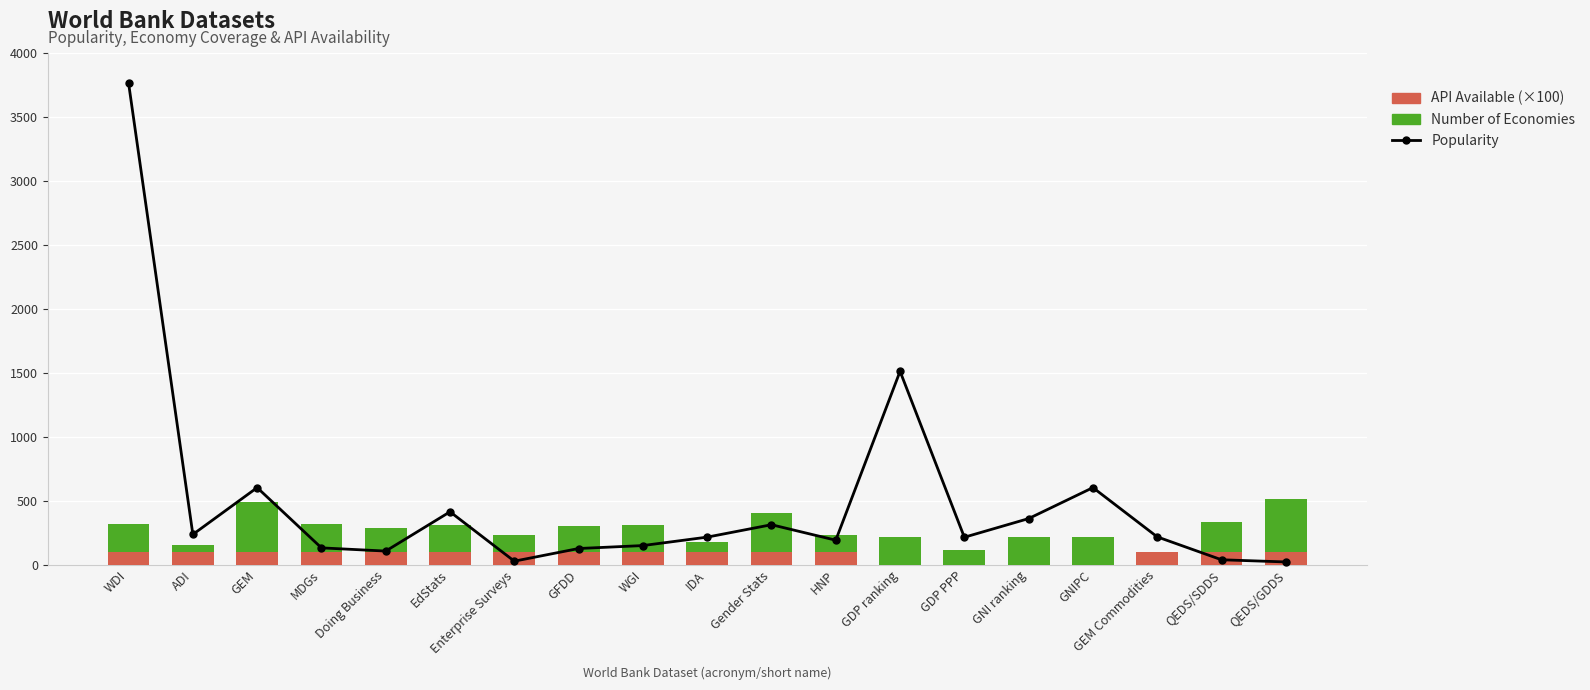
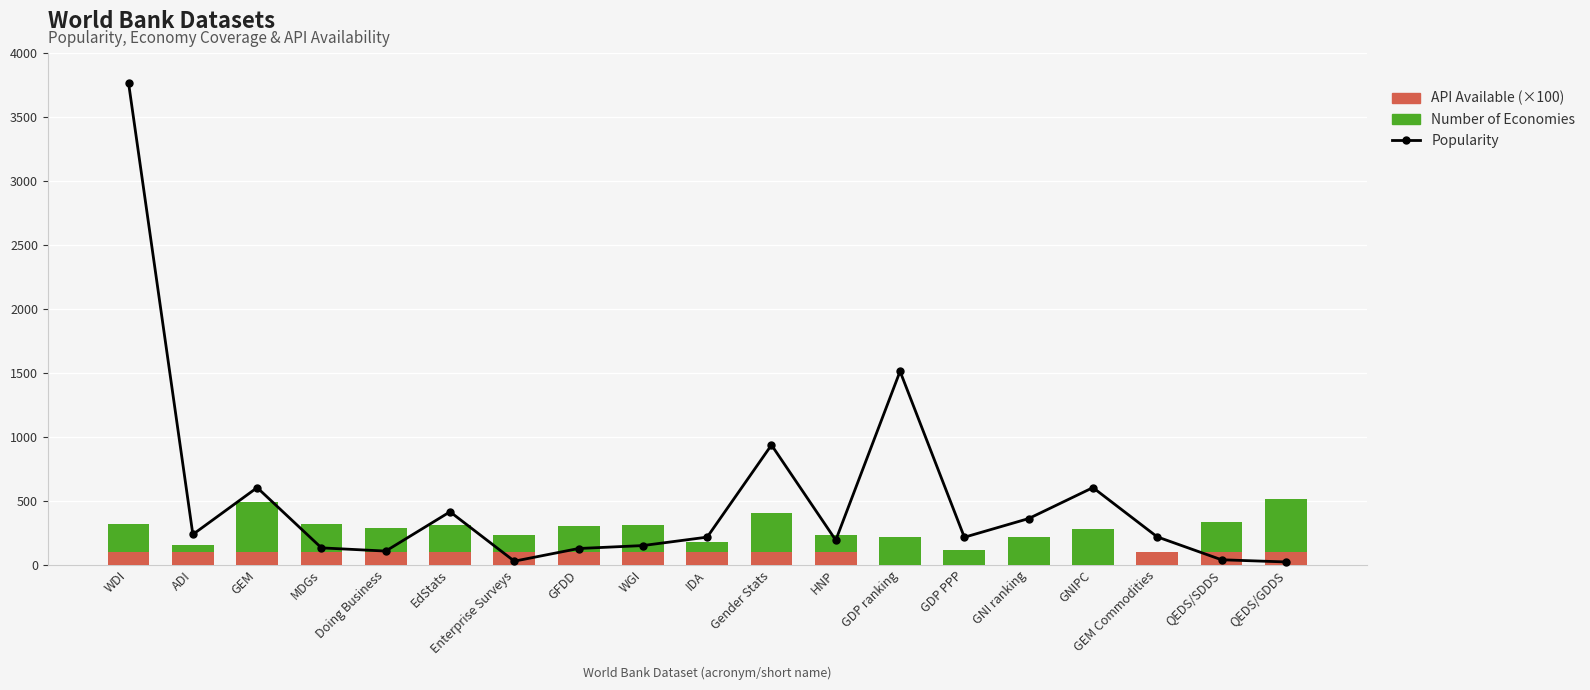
Popularity, Gender Stats: 310 -> 940
Number of Economies, GNIPC: 220 -> 280
